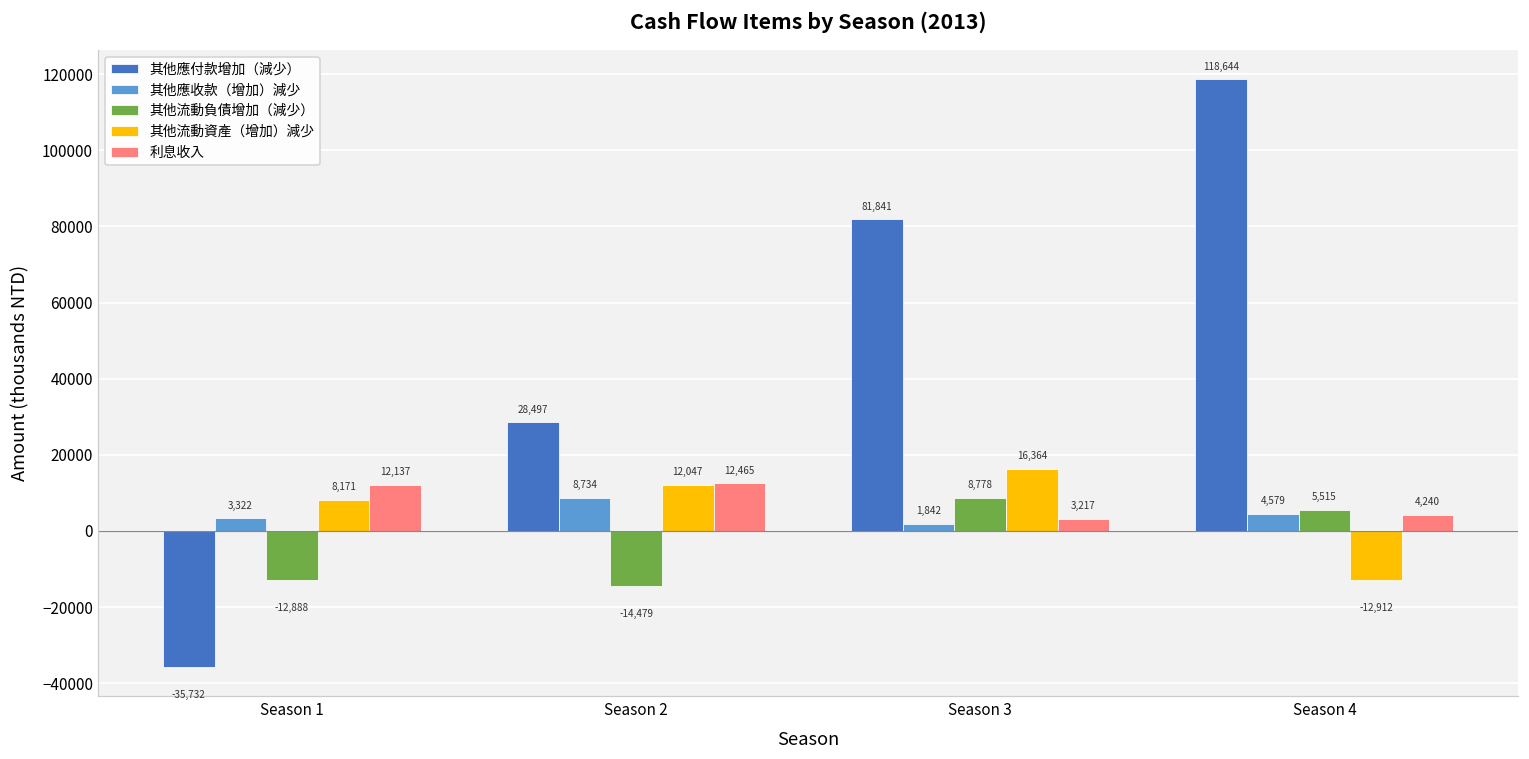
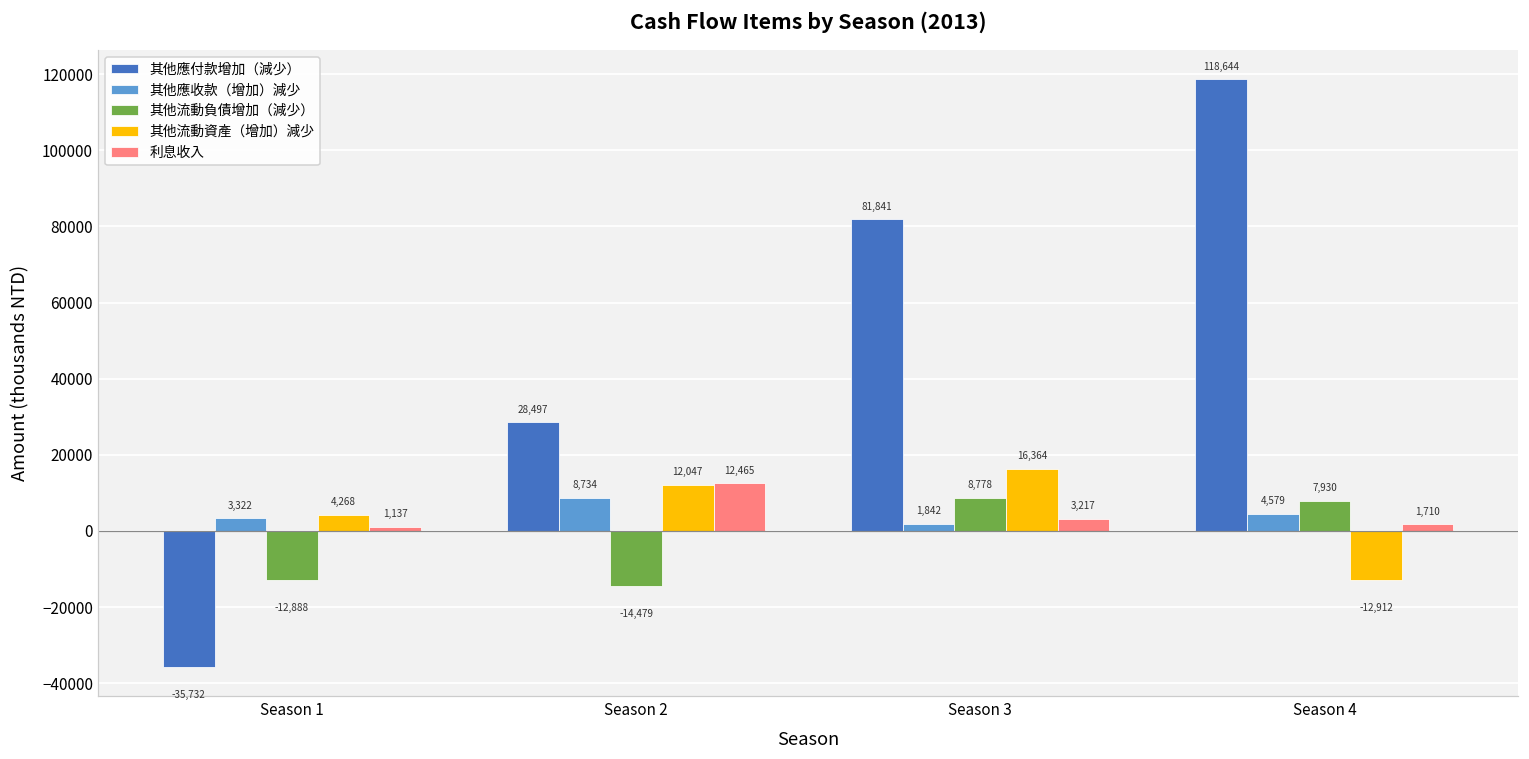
其他流動資產（增加）減少, Season 1: 8,171 -> 4,268
利息收入, Season 1: 12,137 -> 1,137
其他流動負債增加（減少）, Season 4: 5,515 -> 7,930
利息收入, Season 4: 4,240 -> 1,710
